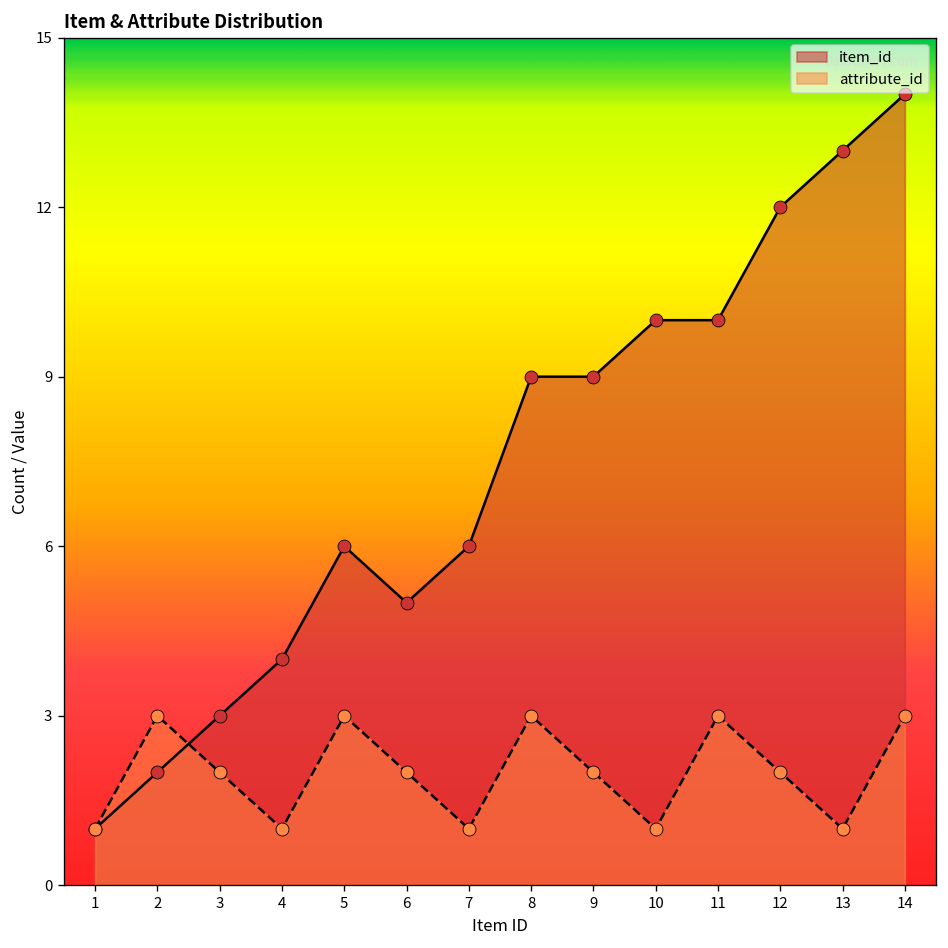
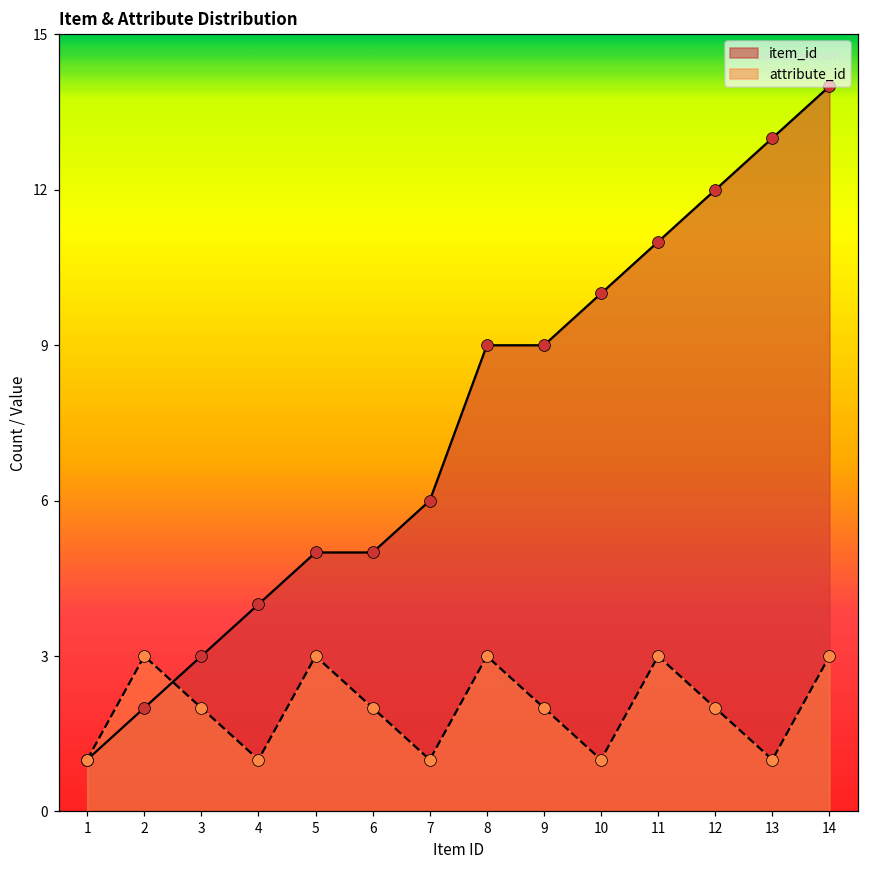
item_id, 5: 6 -> 5
item_id, 11: 10 -> 11
